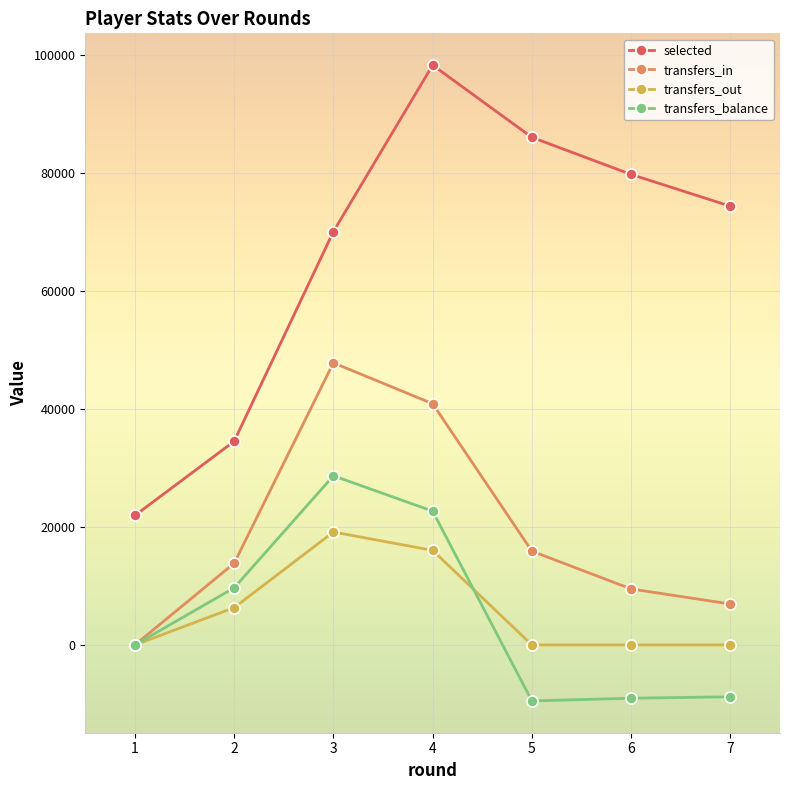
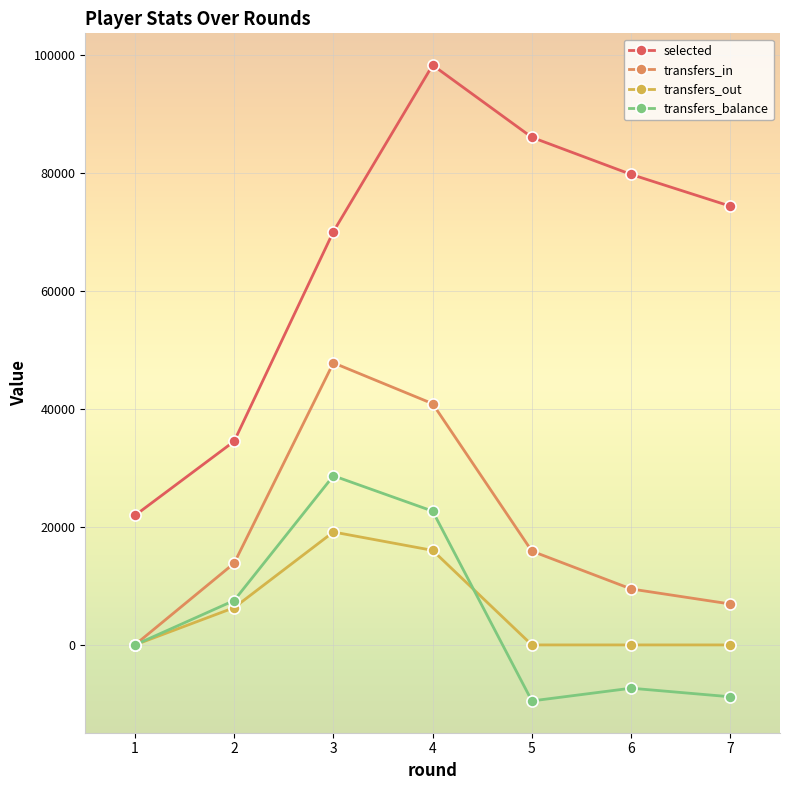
transfers_balance, 2: 10000 -> 8000
transfers_balance, 6: -9000 -> -7000
